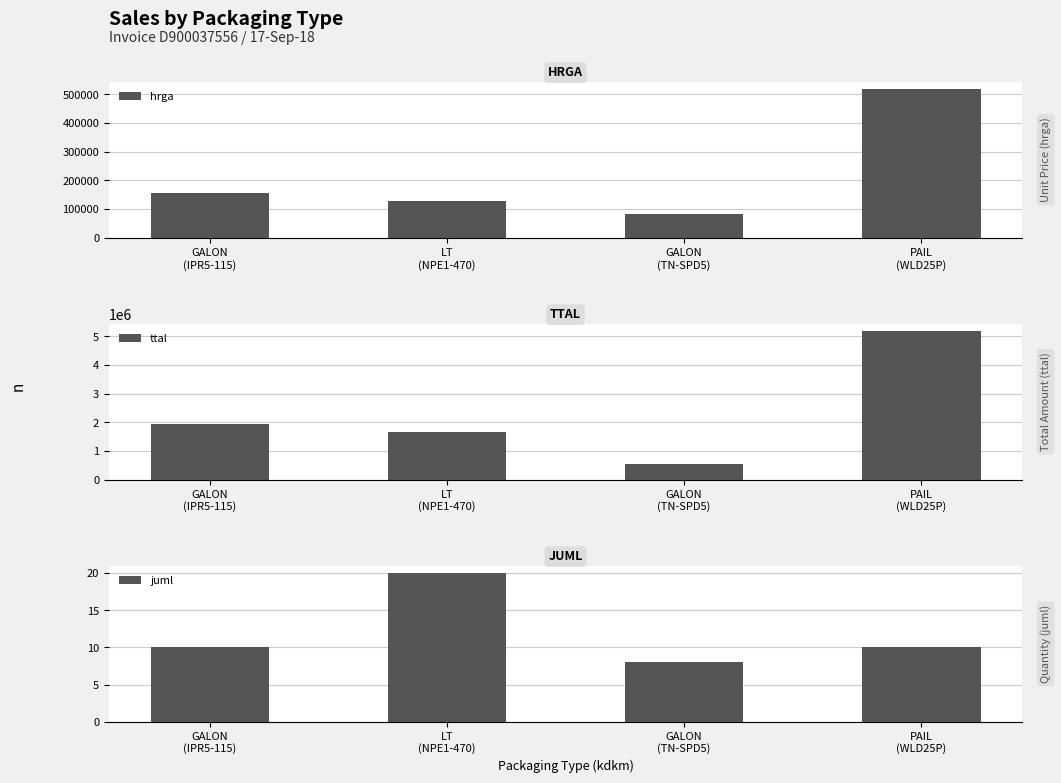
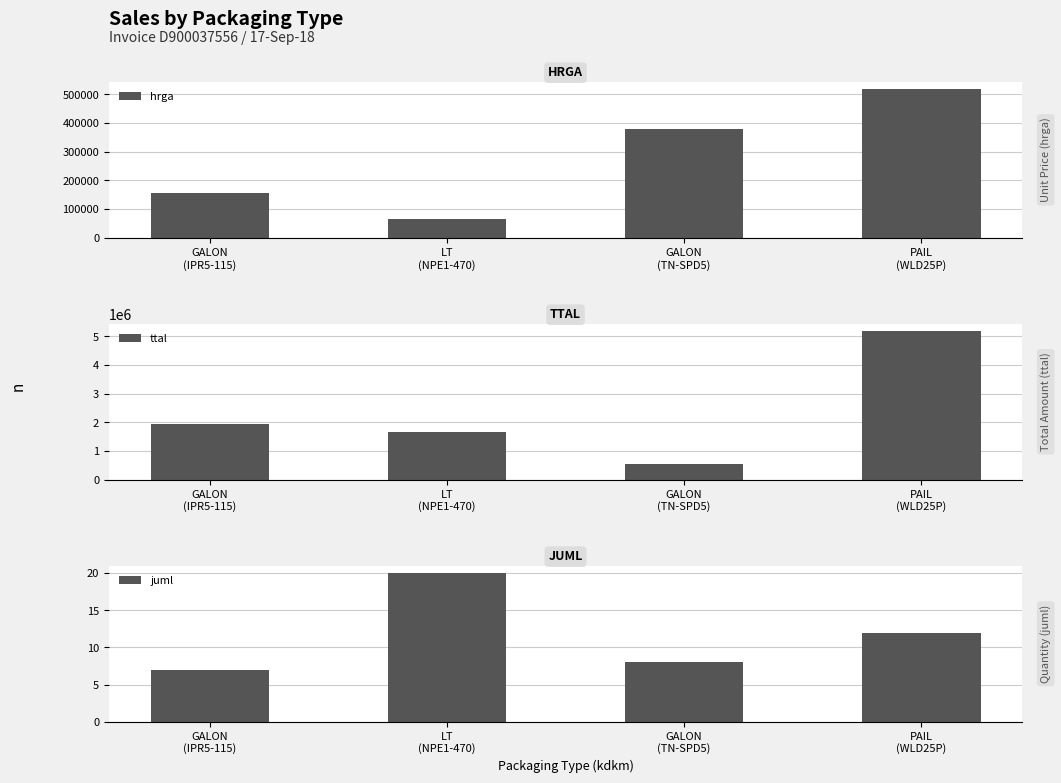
HRGA, LT (NPE1-470): 130000 -> 70000
HRGA, GALON (TN-SPD5): 80000 -> 380000
JUML, GALON (IPR5-115): 10 -> 7
JUML, PAIL (WLD25P): 10 -> 12
